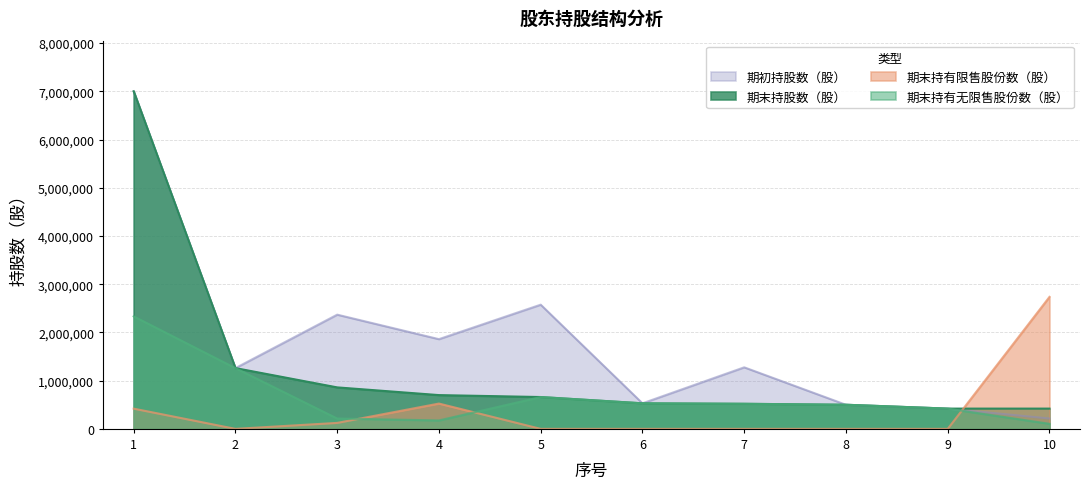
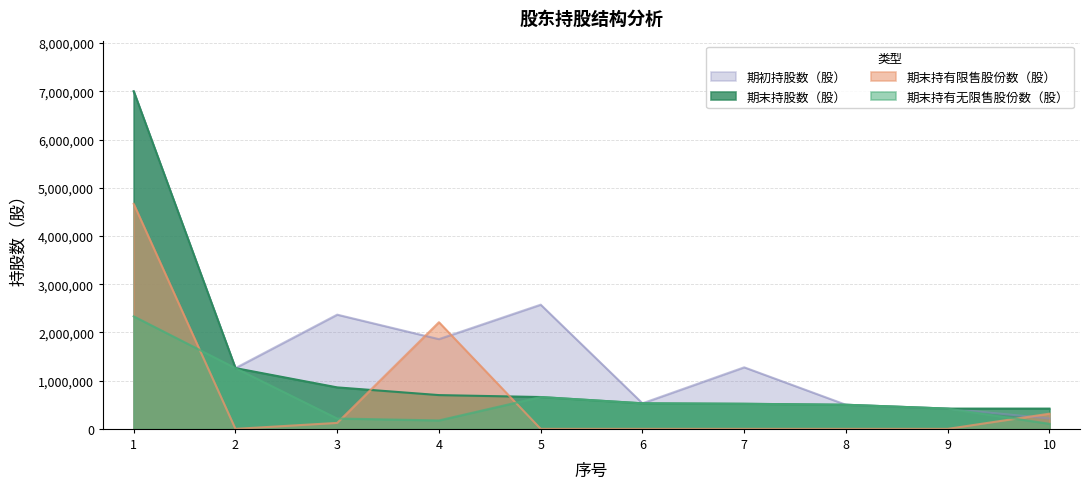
期末持有限售股份数（股）, 1: 400,000 -> 4,700,000
期末持有限售股份数（股）, 4: 500,000 -> 2,200,000
期末持有限售股份数（股）, 10: 2,700,000 -> 300,000
